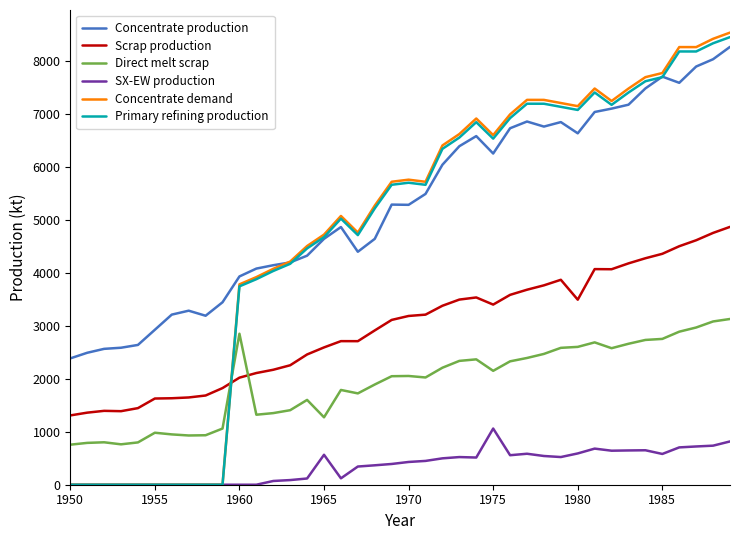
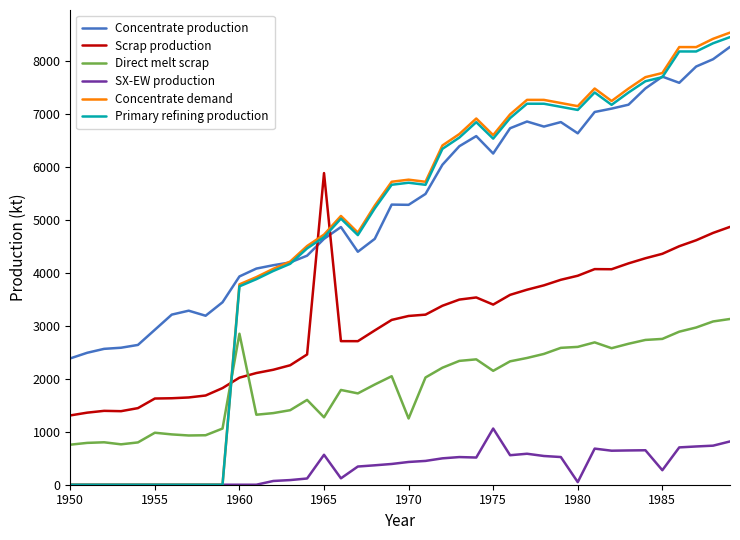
Scrap production, 1965: 2600 -> 5900
Direct melt scrap, 1970: 2100 -> 1300
Scrap production, 1980: 3500 -> 3900
SX-EW production, 1980: 600 -> 0
SX-EW production, 1985: 600 -> 300
